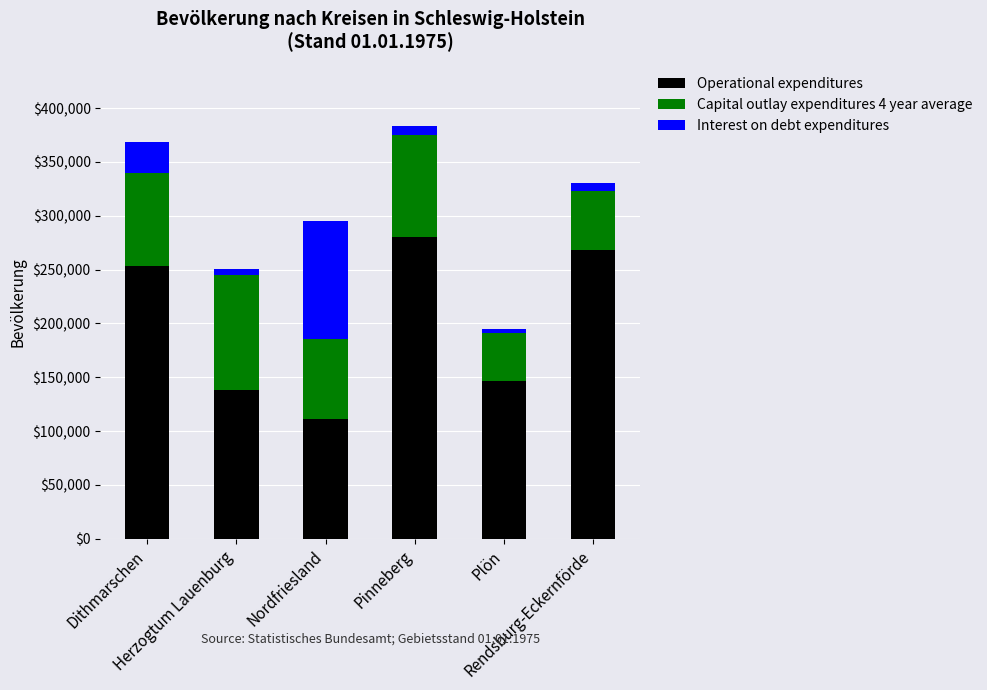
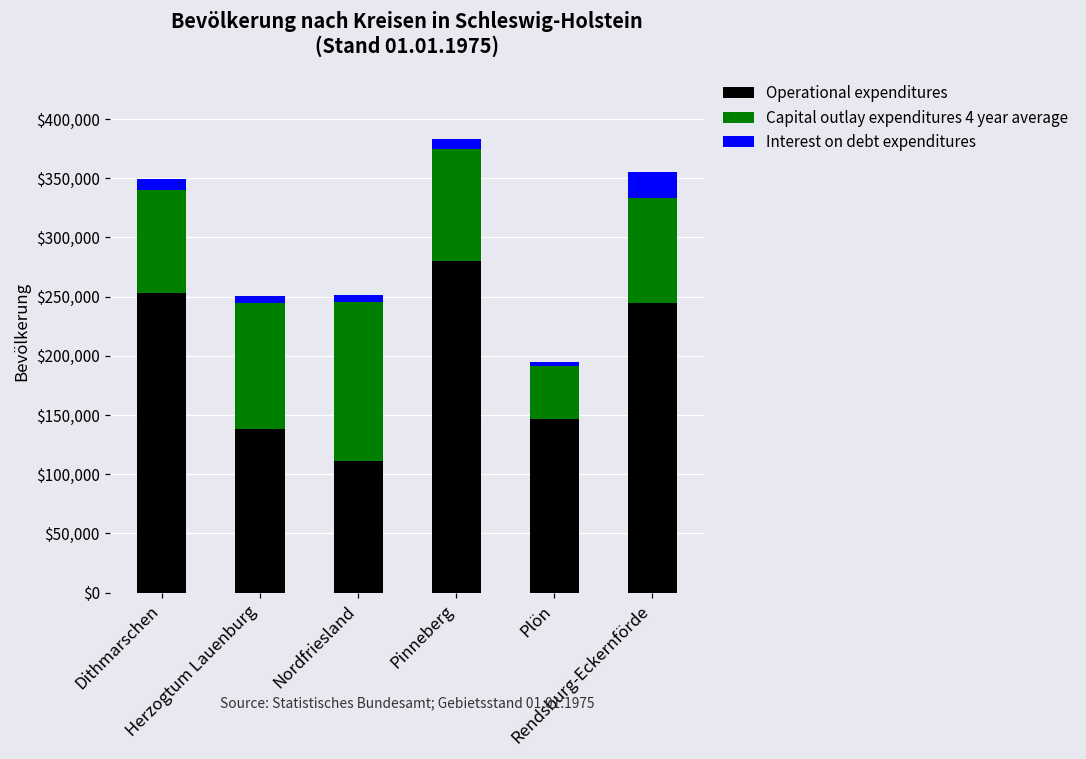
Interest on debt expenditures, Dithmarschen: $29,000 -> $9,000
Capital outlay expenditures 4 year average, Nordfriesland: $75,000 -> $134,000
Interest on debt expenditures, Nordfriesland: $109,000 -> $6,000
Operational expenditures, Rendsburg-Eckernförde: $268,000 -> $245,000
Capital outlay expenditures 4 year average, Rendsburg-Eckernförde: $55,000 -> $88,000
Interest on debt expenditures, Rendsburg-Eckernförde: $7,000 -> $22,000
